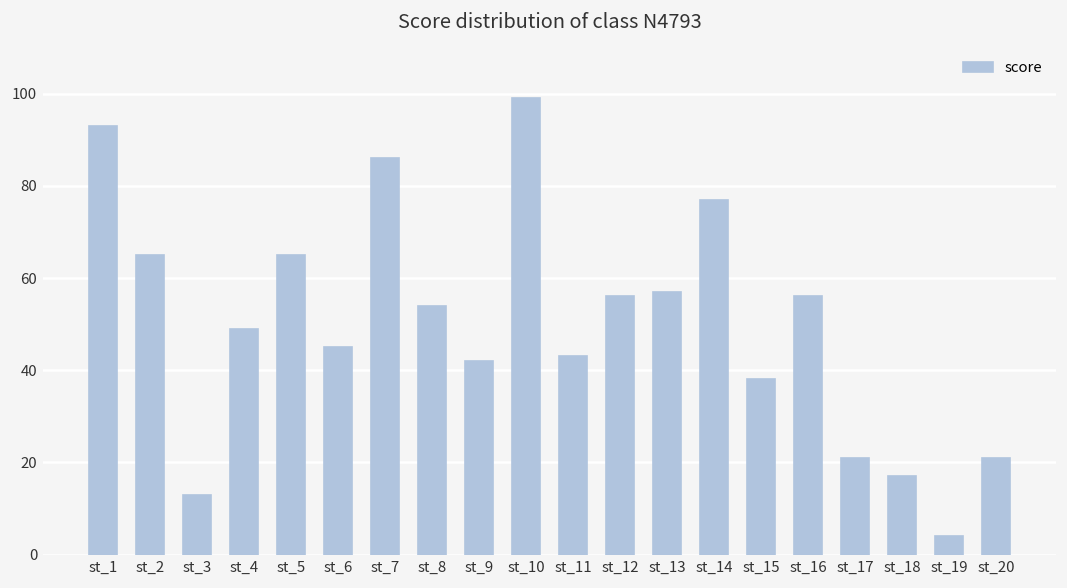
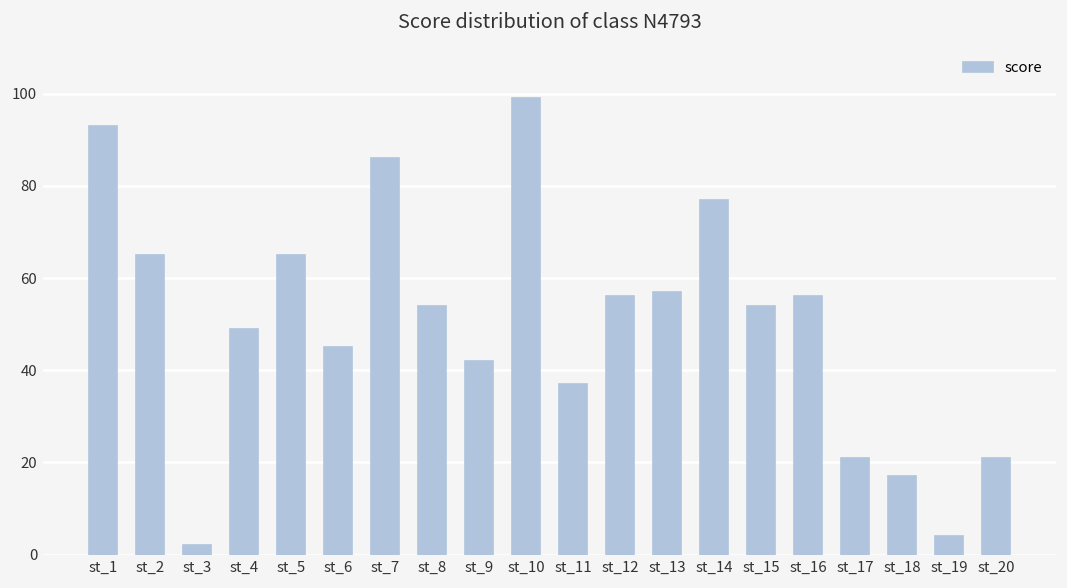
st_3: 13 -> 2
st_11: 43 -> 37
st_15: 38 -> 54
